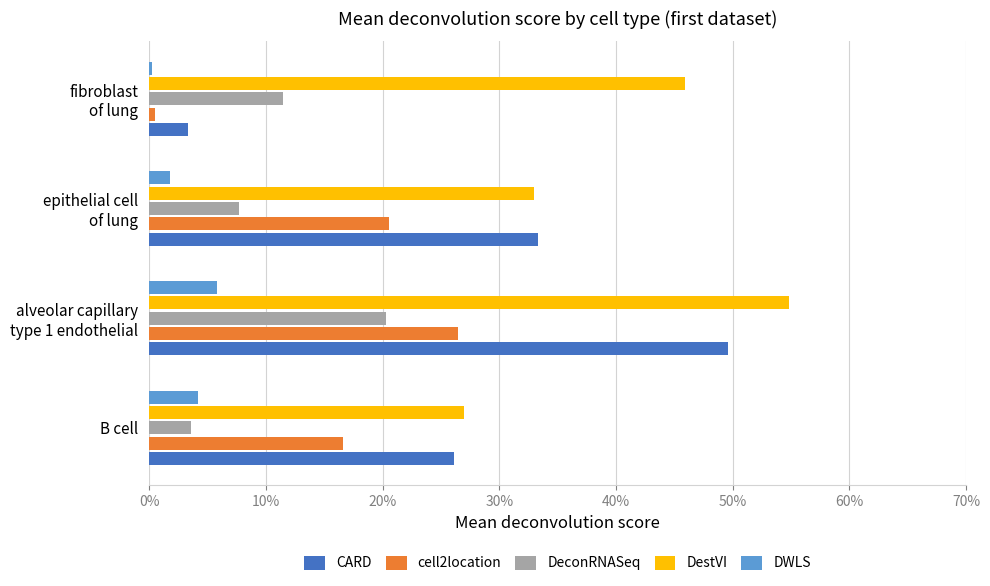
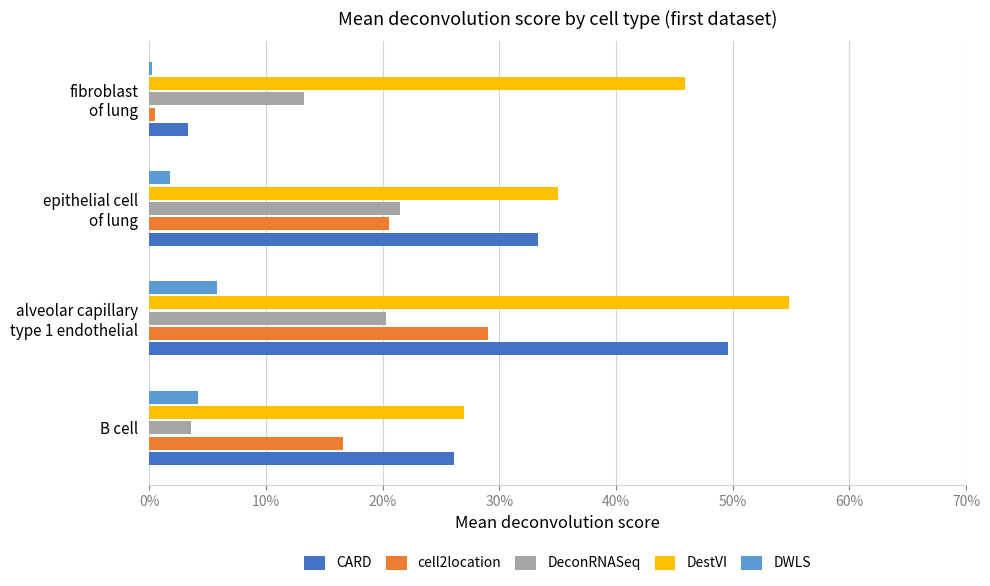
DeconRNASeq, fibroblast of lung: 11.5% -> 13.3%
DestVI, epithelial cell of lung: 33.0% -> 35.0%
DeconRNASeq, epithelial cell of lung: 7.7% -> 21.5%
cell2location, alveolar capillary type 1 endothelial: 26.5% -> 29.1%
